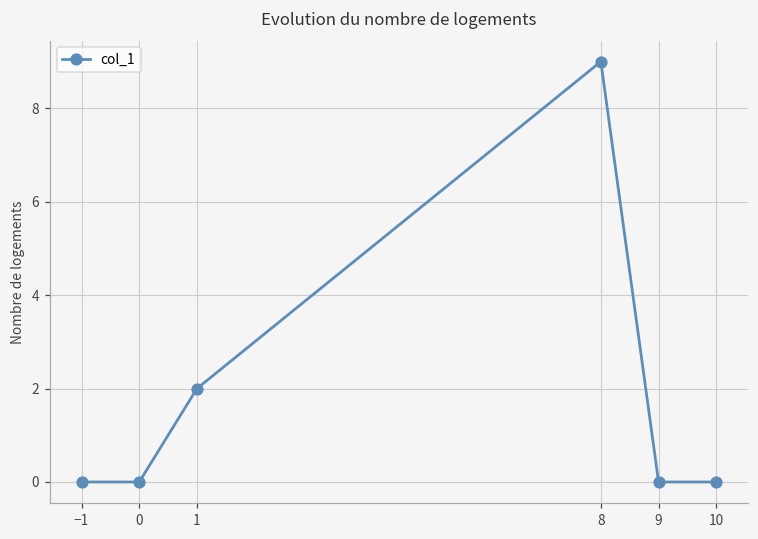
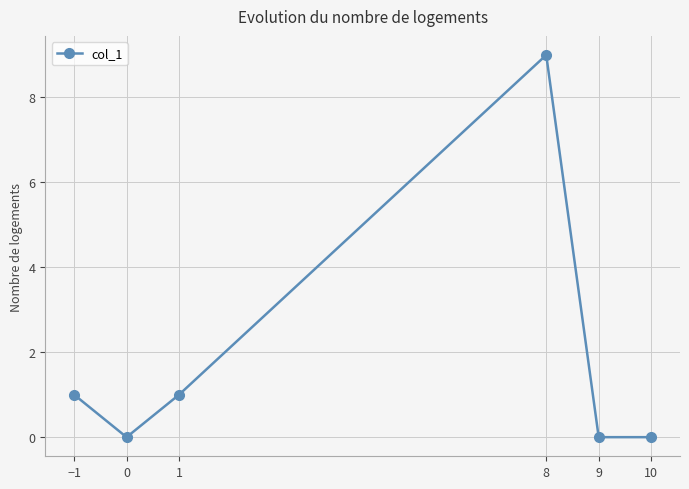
−1: 0 -> 1
1: 2 -> 1
